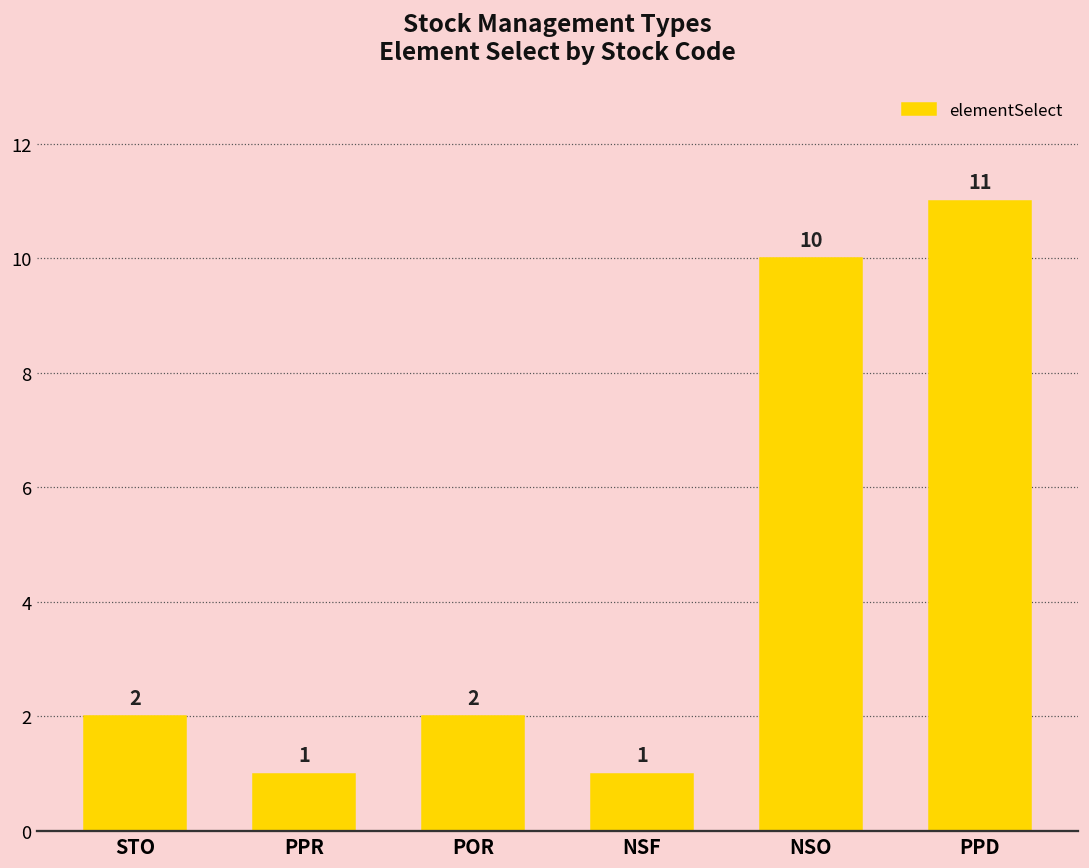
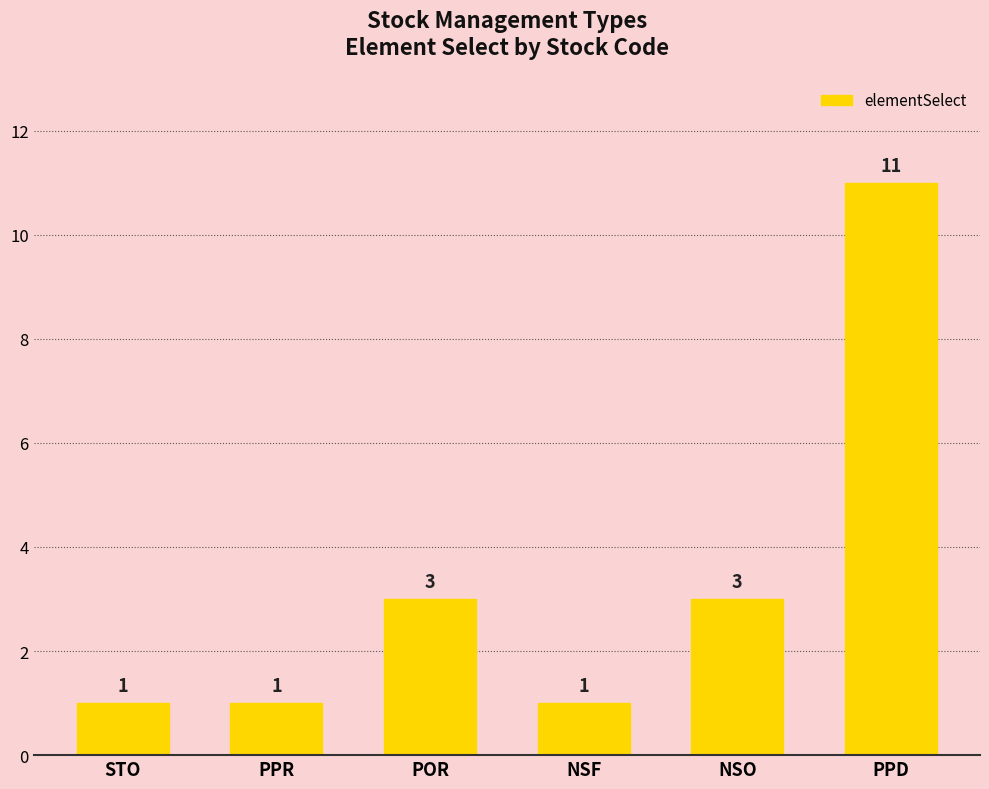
STO: 2 -> 1
POR: 2 -> 3
NSO: 10 -> 3
